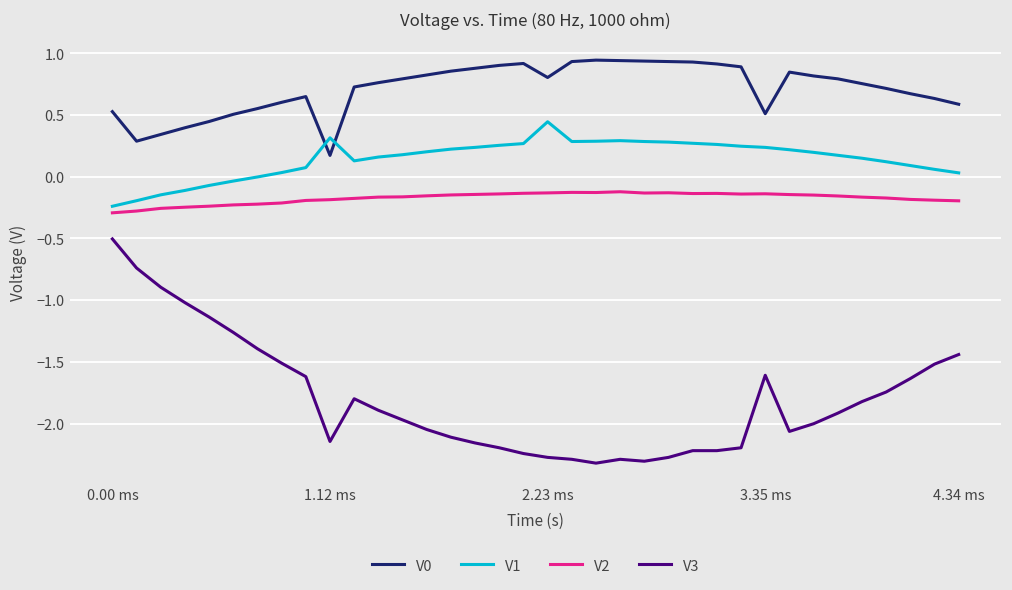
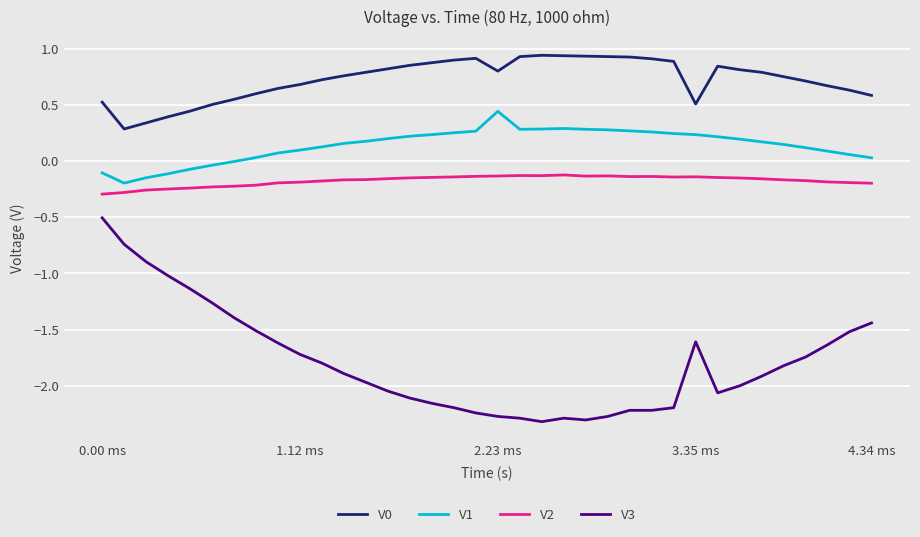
V1, 0.00 ms: -0.24 -> -0.10
V0, 1.12 ms: 0.17 -> 0.68
V1, 1.12 ms: 0.31 -> 0.10
V3, 1.12 ms: -2.15 -> -1.72
